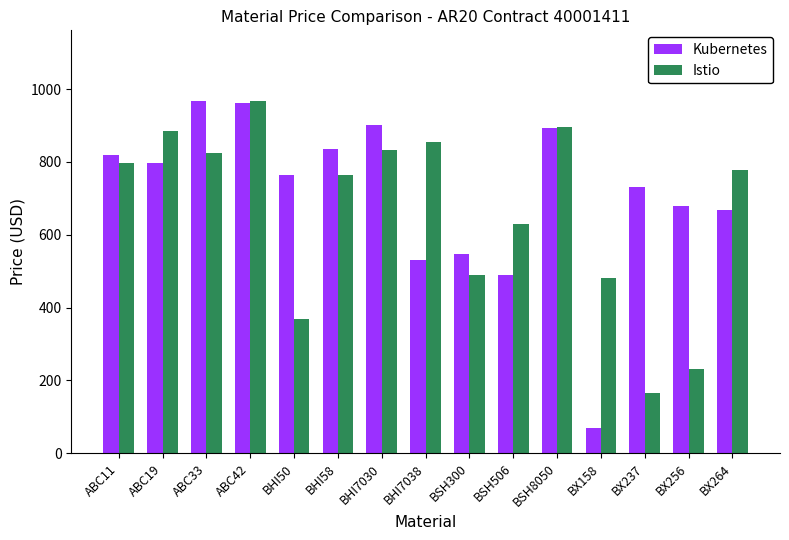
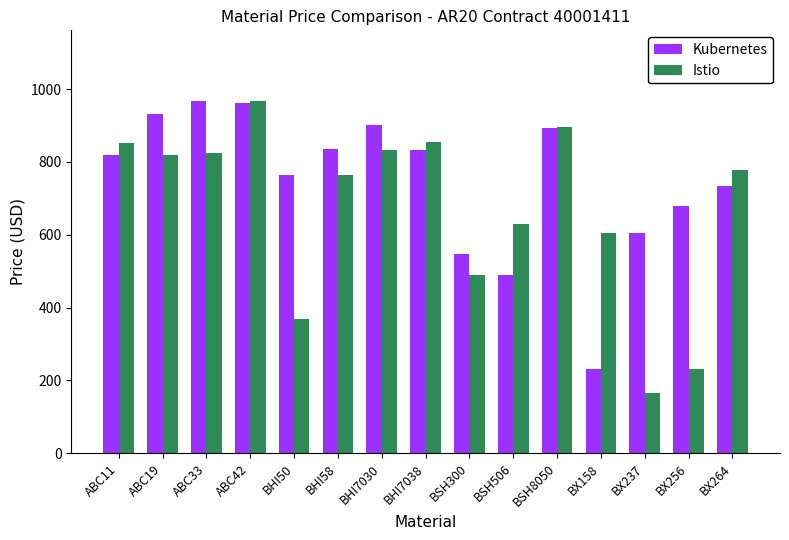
Istio, ABC11: 800 -> 850
Kubernetes, ABC19: 800 -> 930
Istio, ABC19: 890 -> 820
Kubernetes, BHI7038: 530 -> 830
Kubernetes, BX158: 70 -> 230
Istio, BX158: 480 -> 610
Kubernetes, BX237: 730 -> 610
Kubernetes, BX264: 670 -> 730
